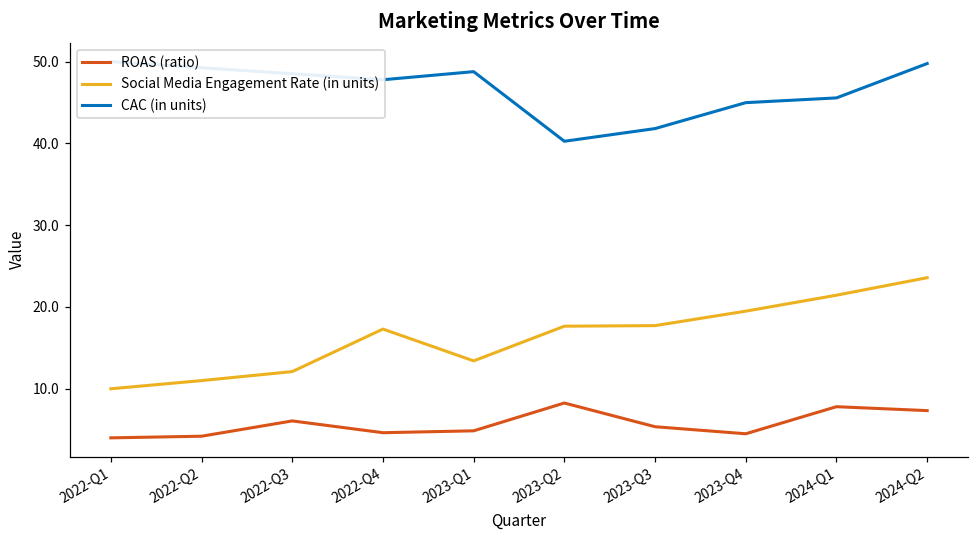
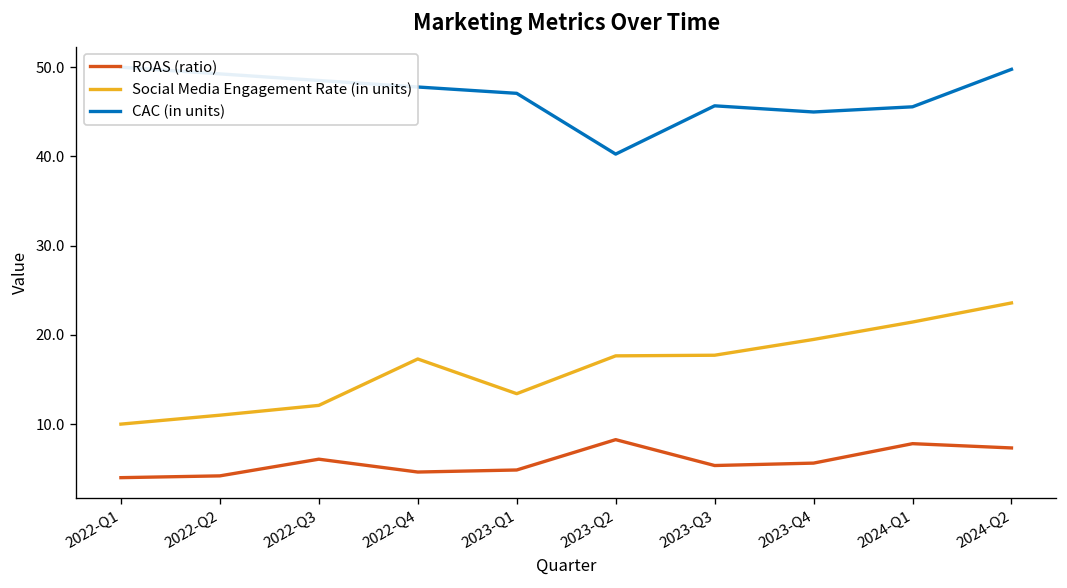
CAC (in units), 2023-Q1: 49 -> 47
CAC (in units), 2023-Q3: 42 -> 46
ROAS (ratio), 2023-Q4: 5 -> 6
